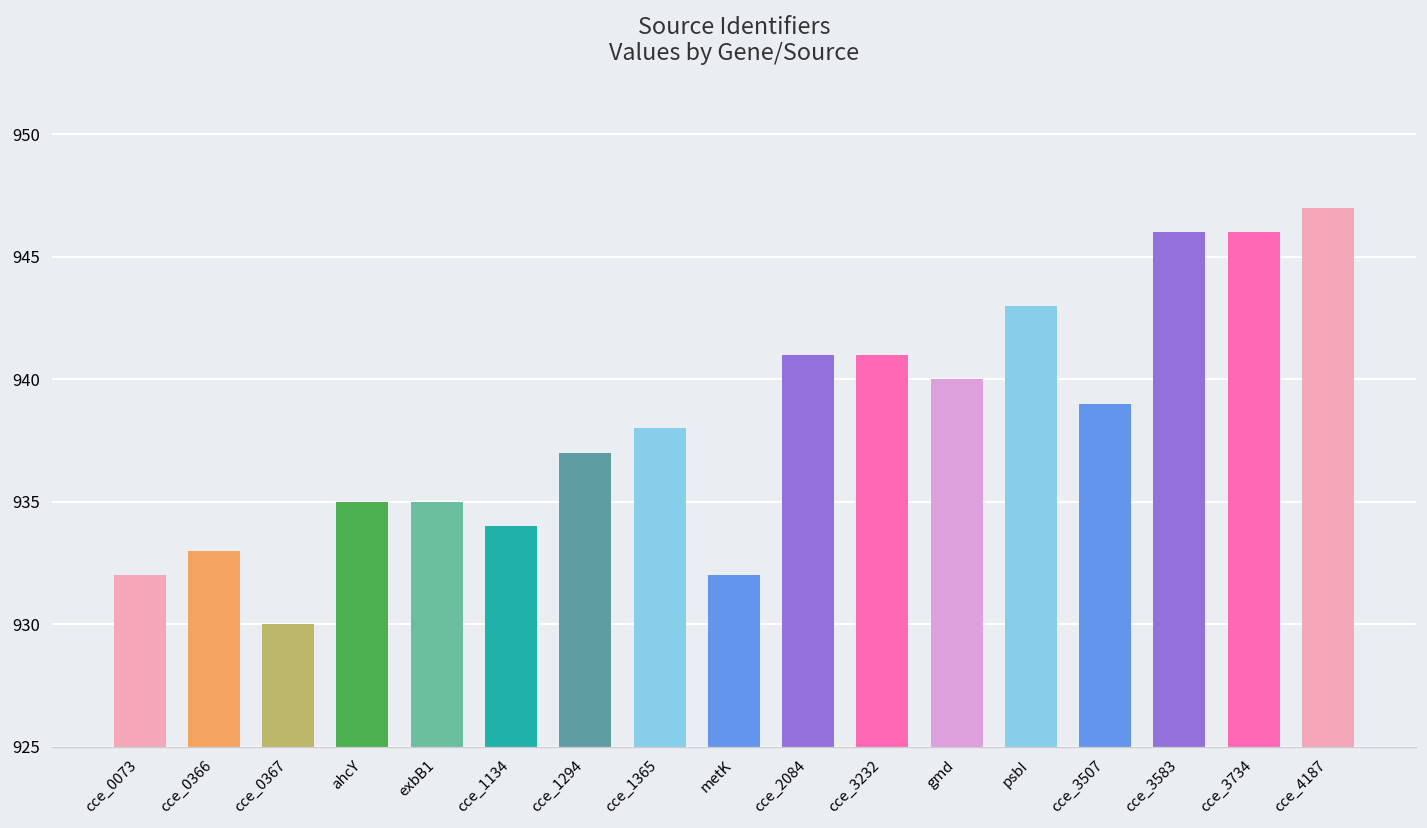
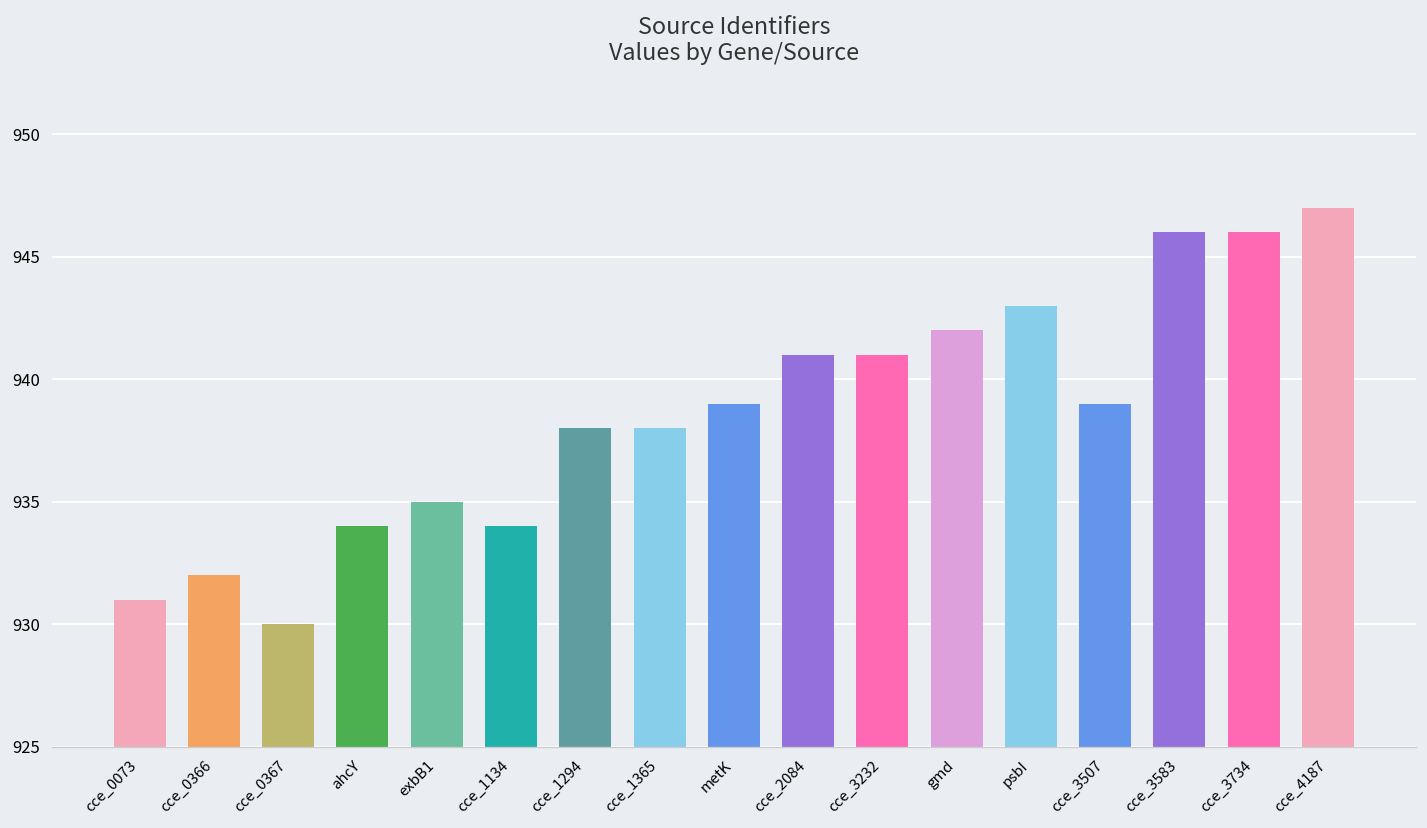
cce_0073: 932 -> 931
cce_0366: 933 -> 932
ahcY: 935 -> 934
cce_1294: 937 -> 938
metK: 932 -> 939
gmd: 940 -> 942
